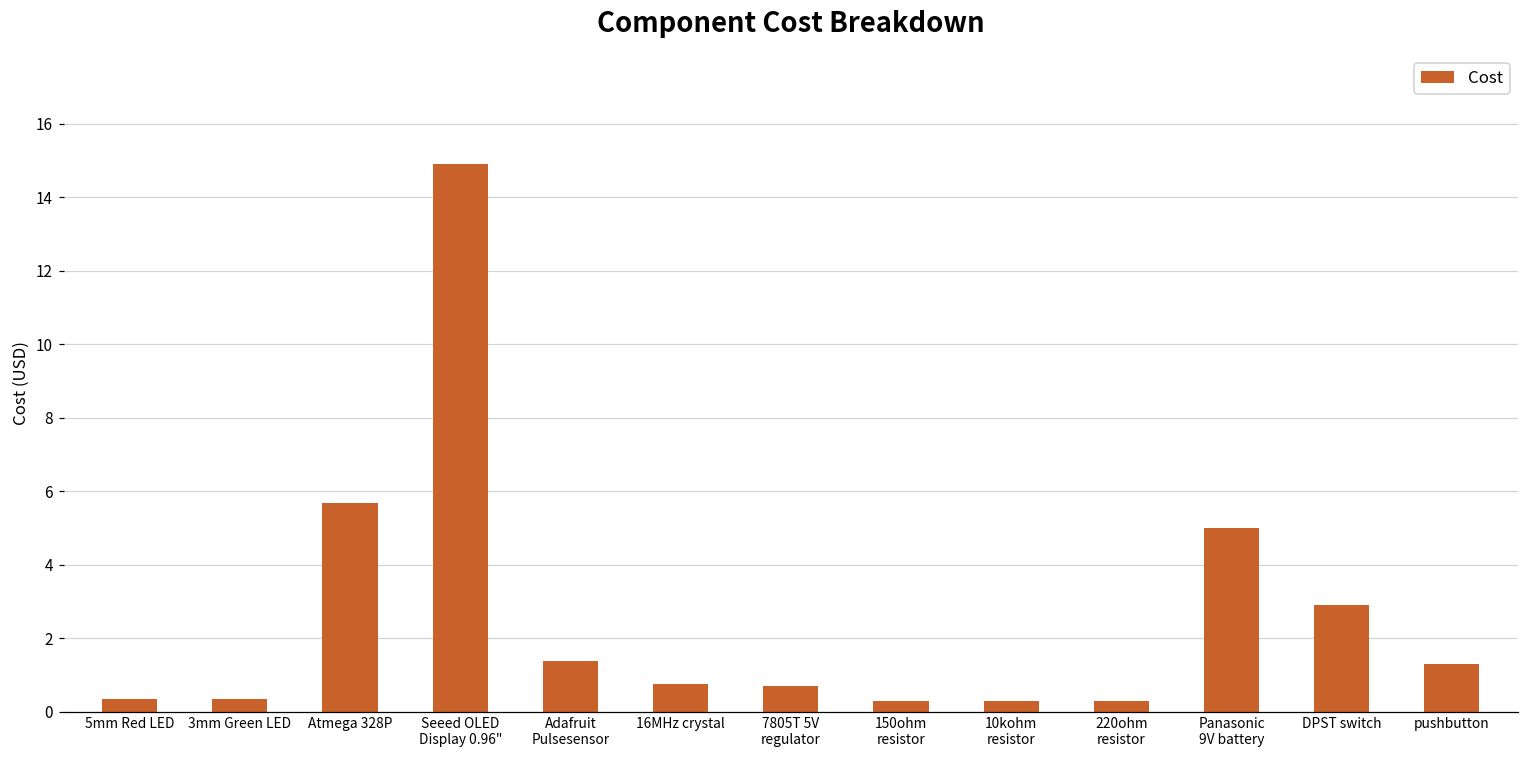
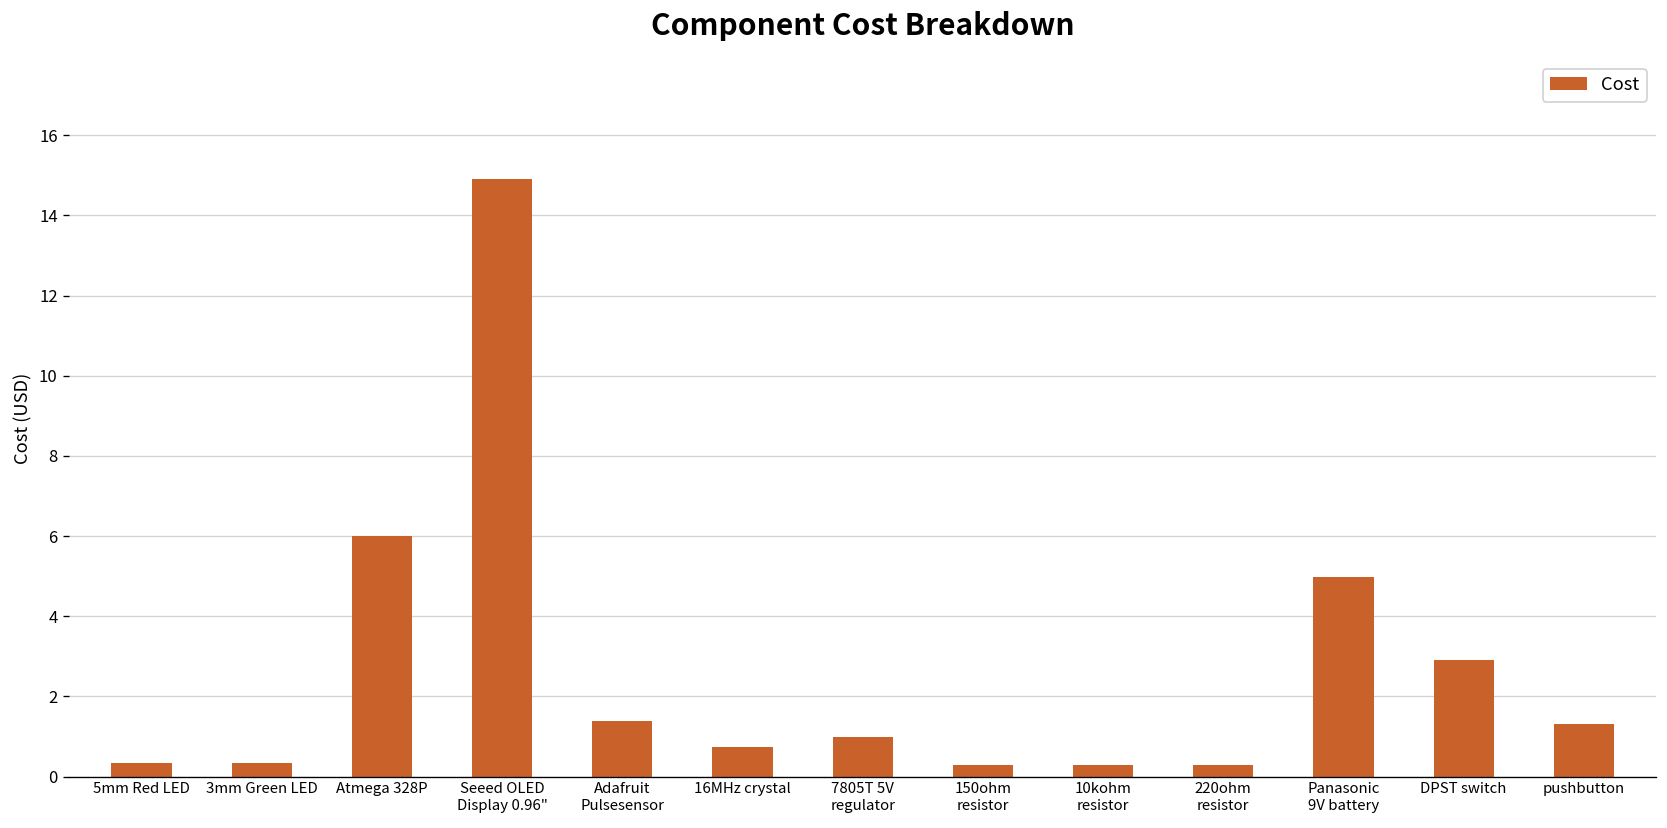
Atmega 328P: 5.7 -> 6.0
7805T 5V regulator: 0.7 -> 1.0
